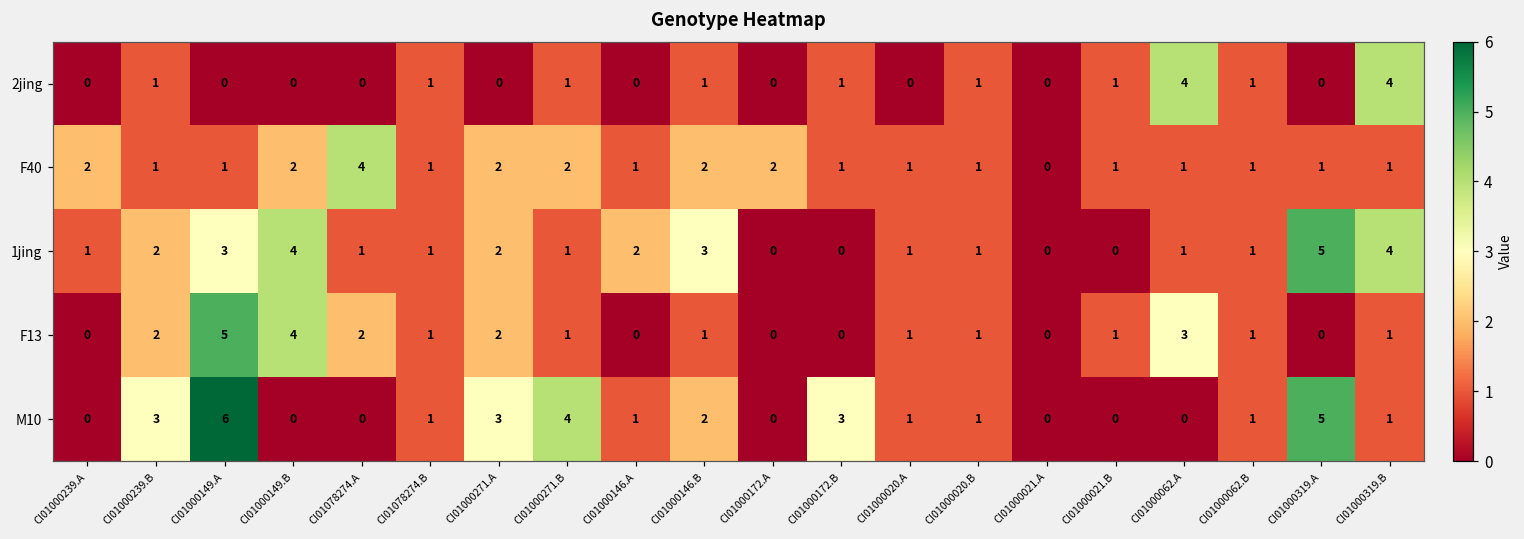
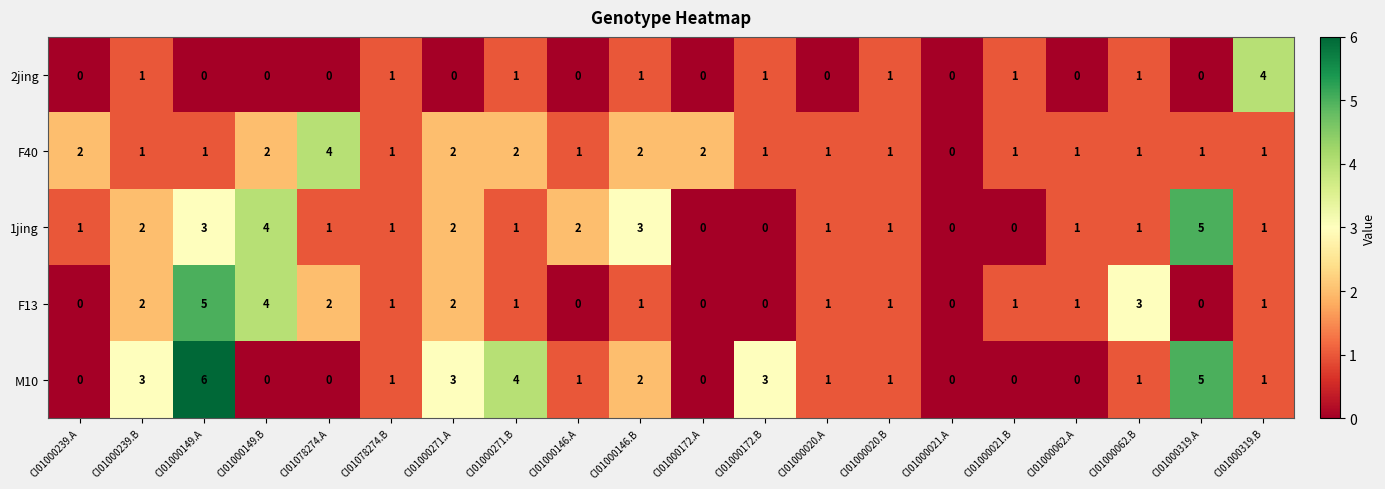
2jing, CI01000062.A: 4 -> 0
1jing, CI01000319.B: 4 -> 1
F13, CI01000062.A: 3 -> 1
F13, CI01000062.B: 1 -> 3
